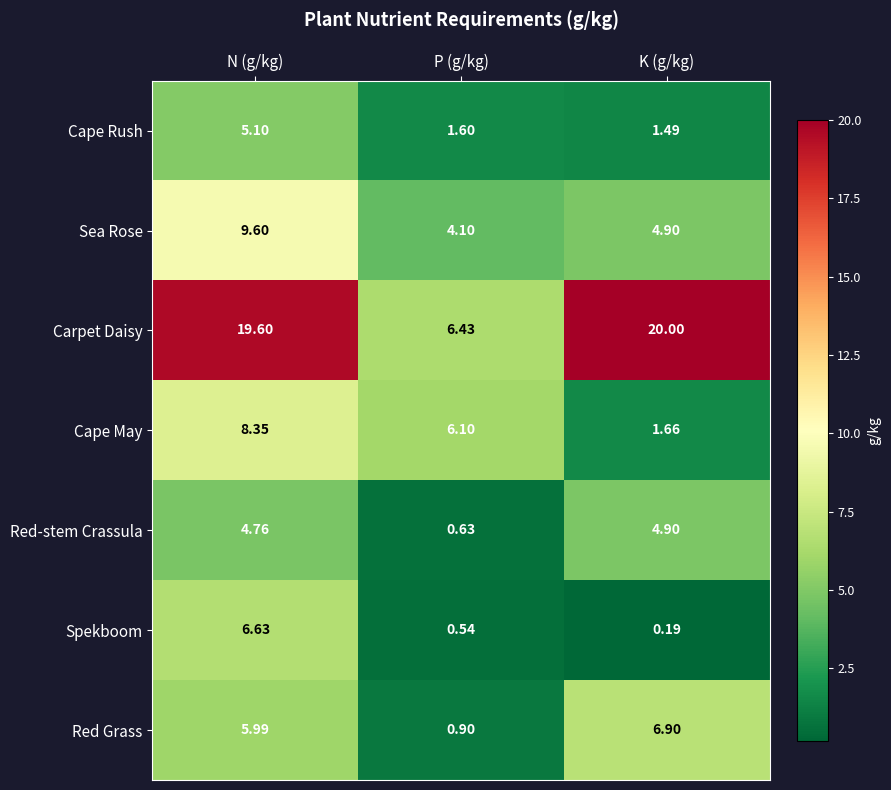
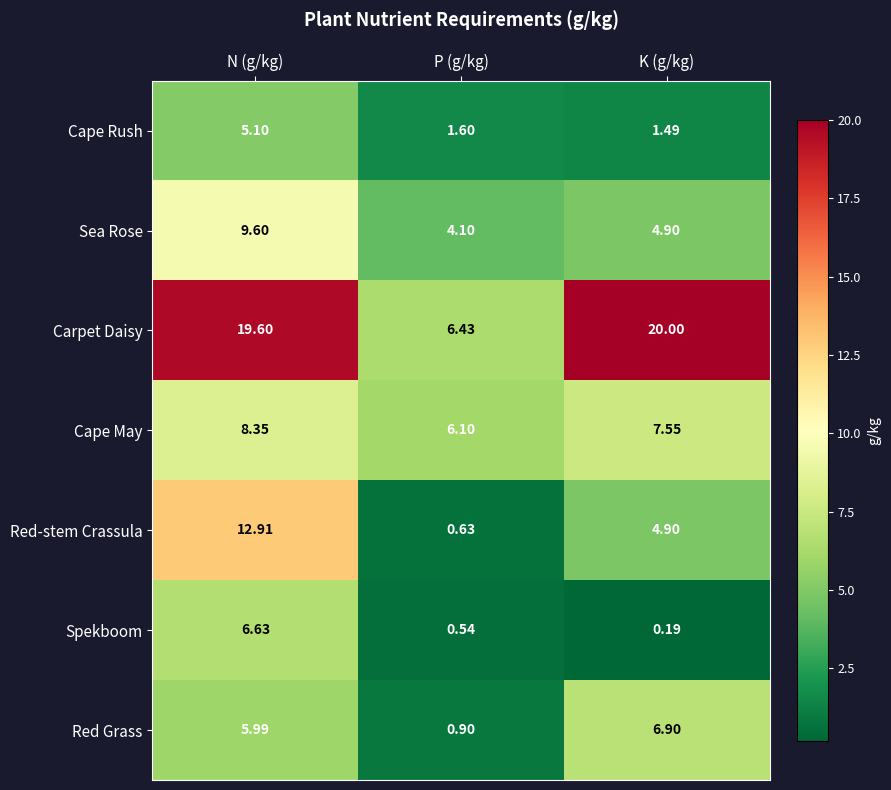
Cape May, K (g/kg): 1.66 -> 7.55
Red-stem Crassula, N (g/kg): 4.76 -> 12.91
